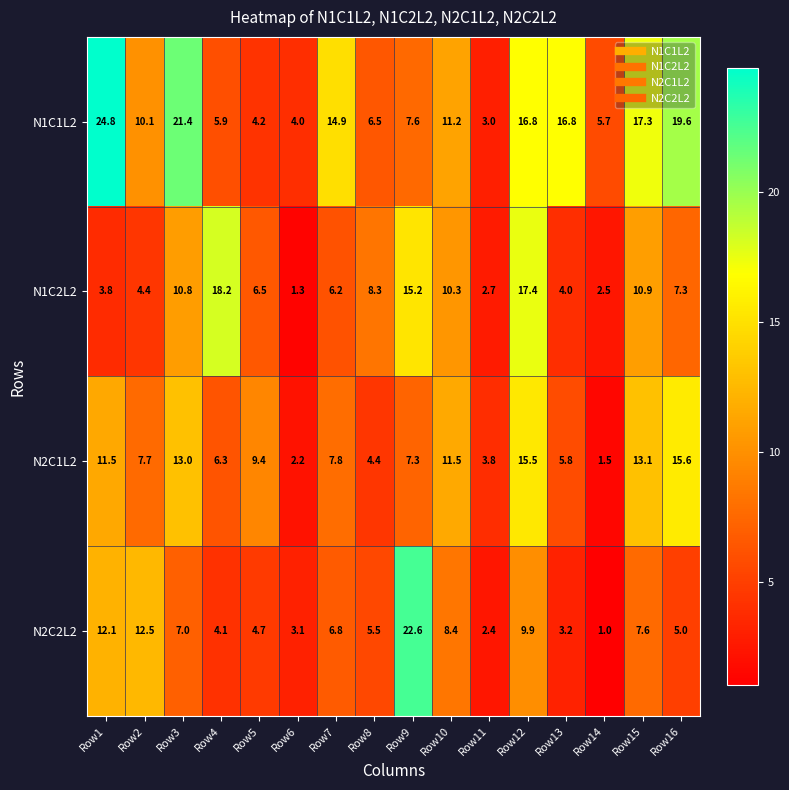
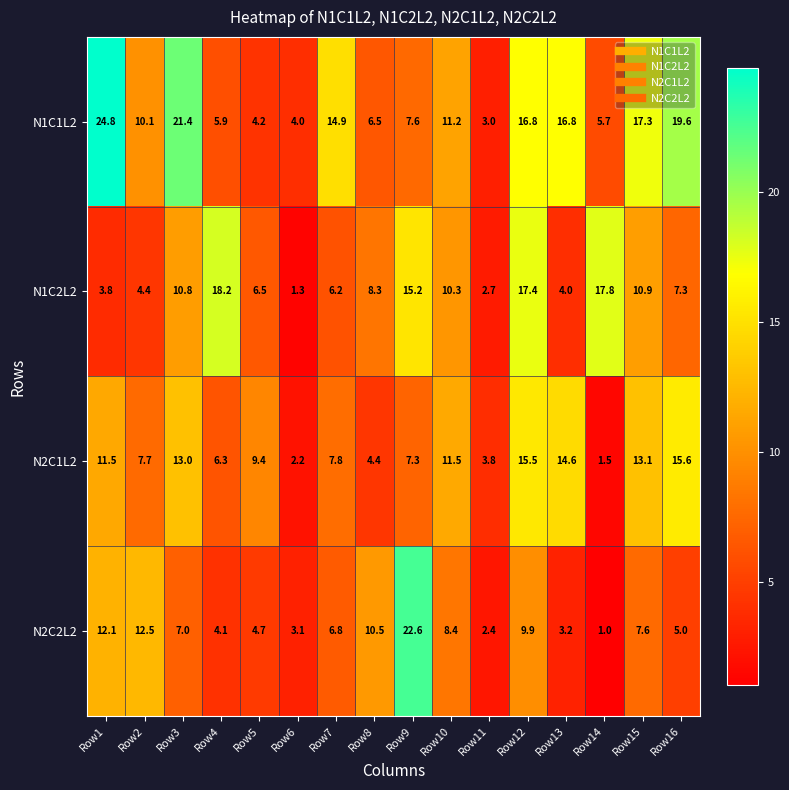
N1C2L2, Row14: 2.5 -> 17.8
N2C1L2, Row13: 5.8 -> 14.6
N2C2L2, Row8: 5.5 -> 10.5
